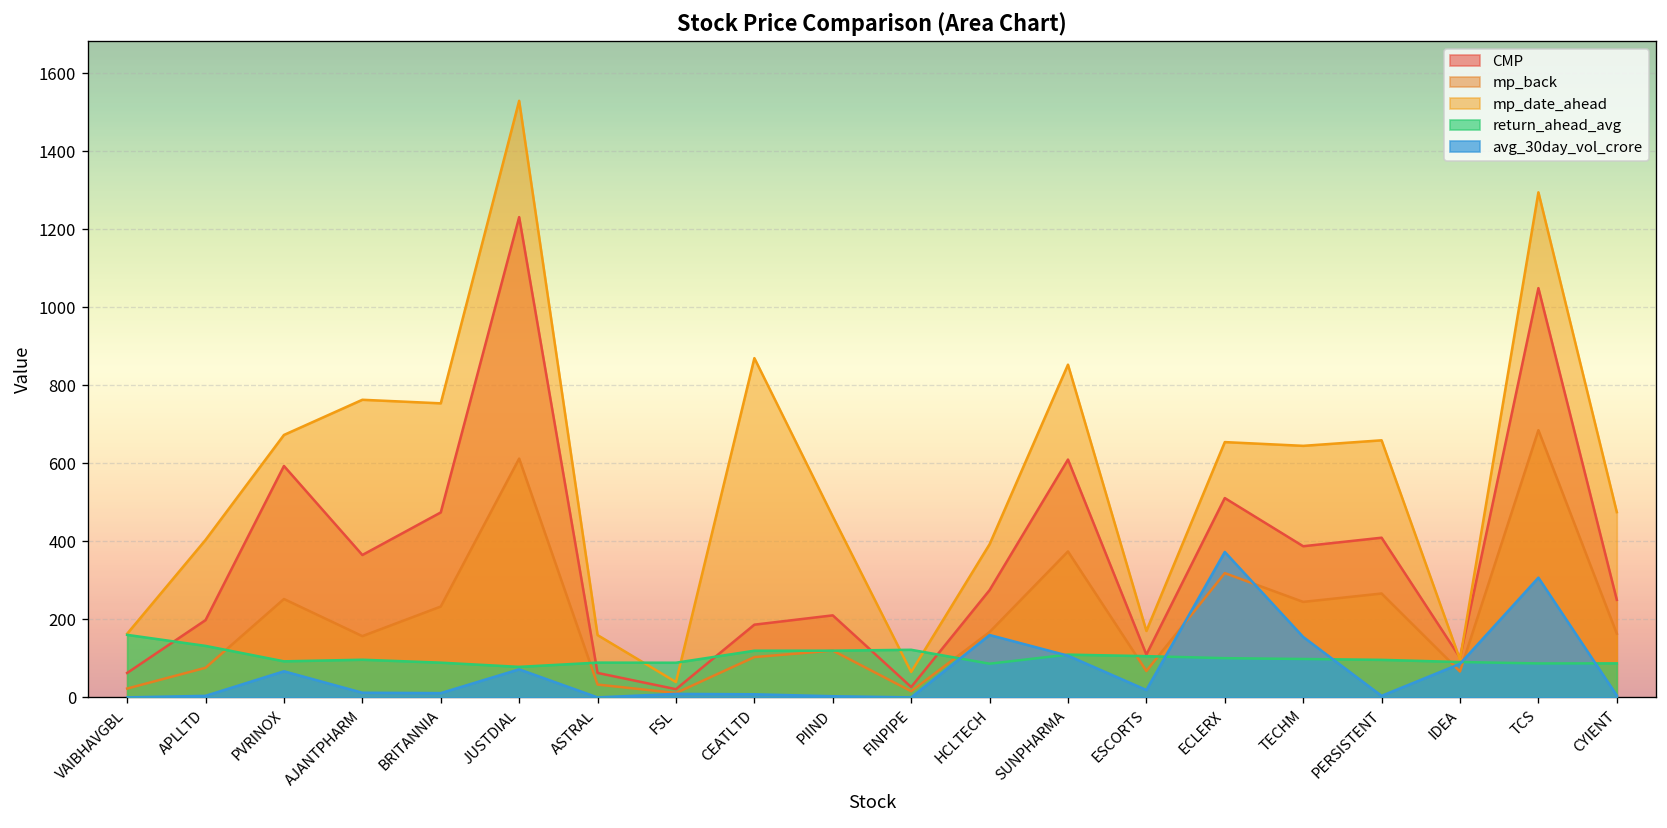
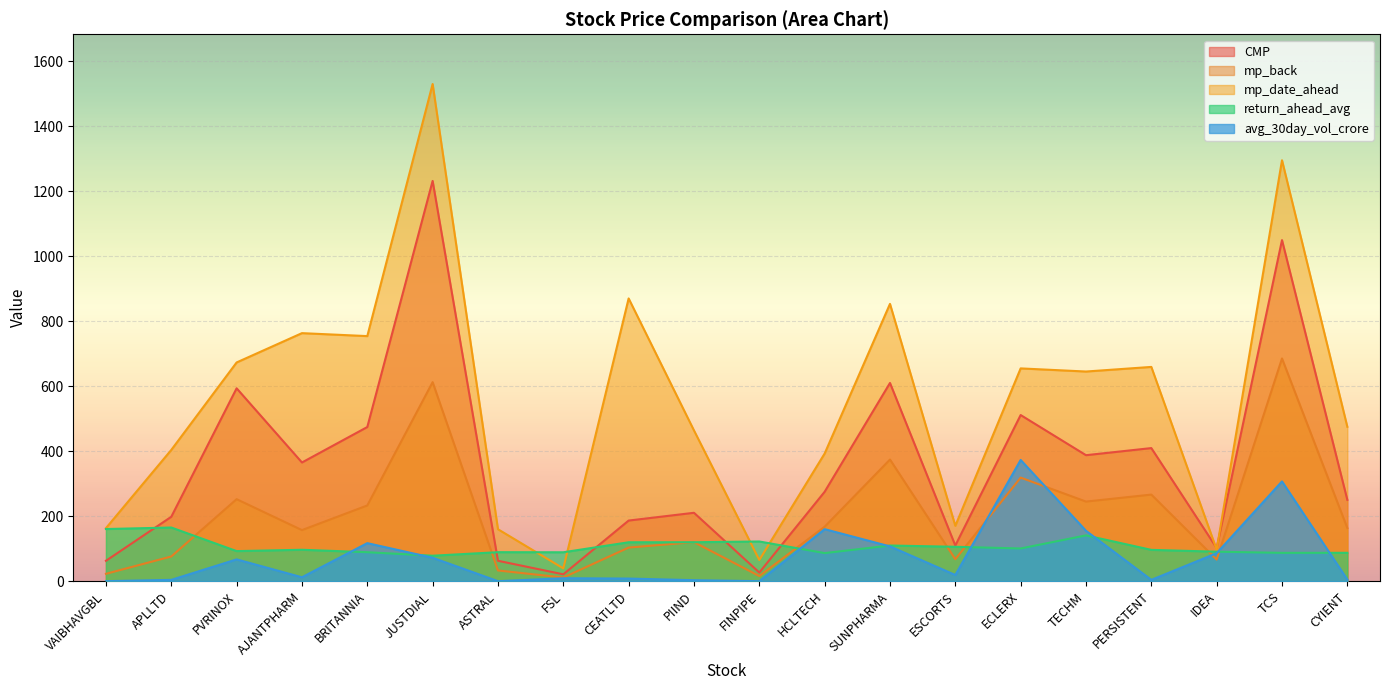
return_ahead_avg, APLLTD: 130 -> 170
avg_30day_vol_crore, BRITANNIA: 10 -> 120
return_ahead_avg, TECHM: 100 -> 140
